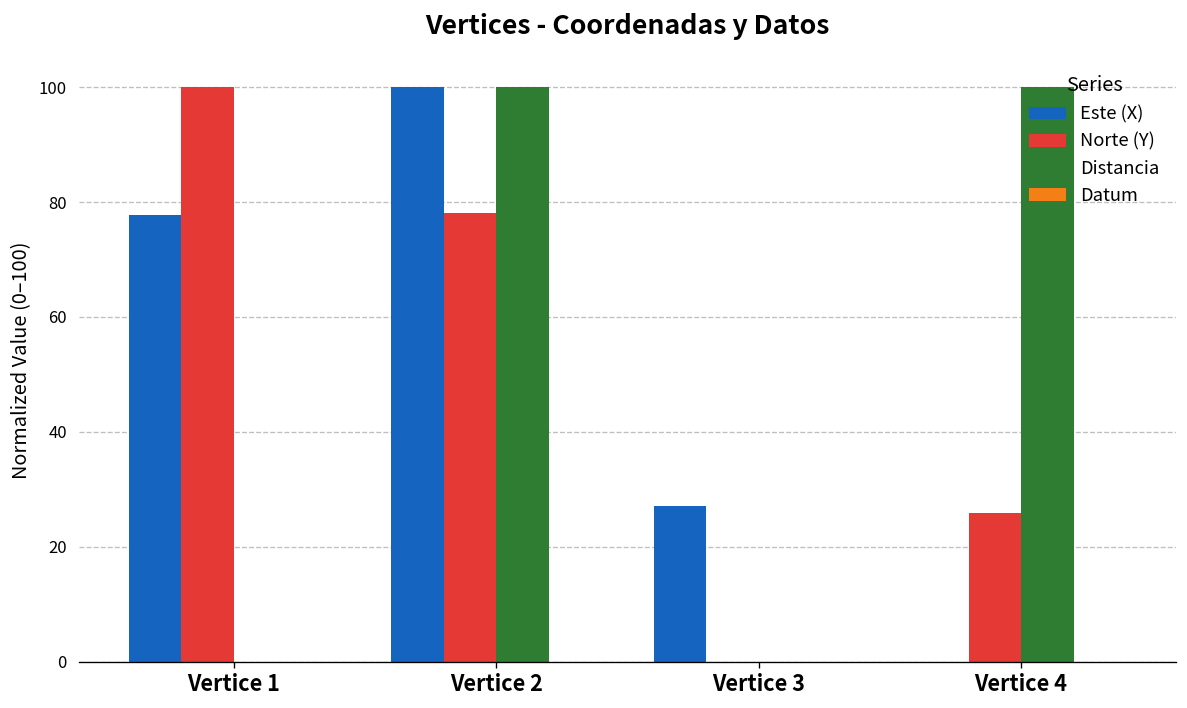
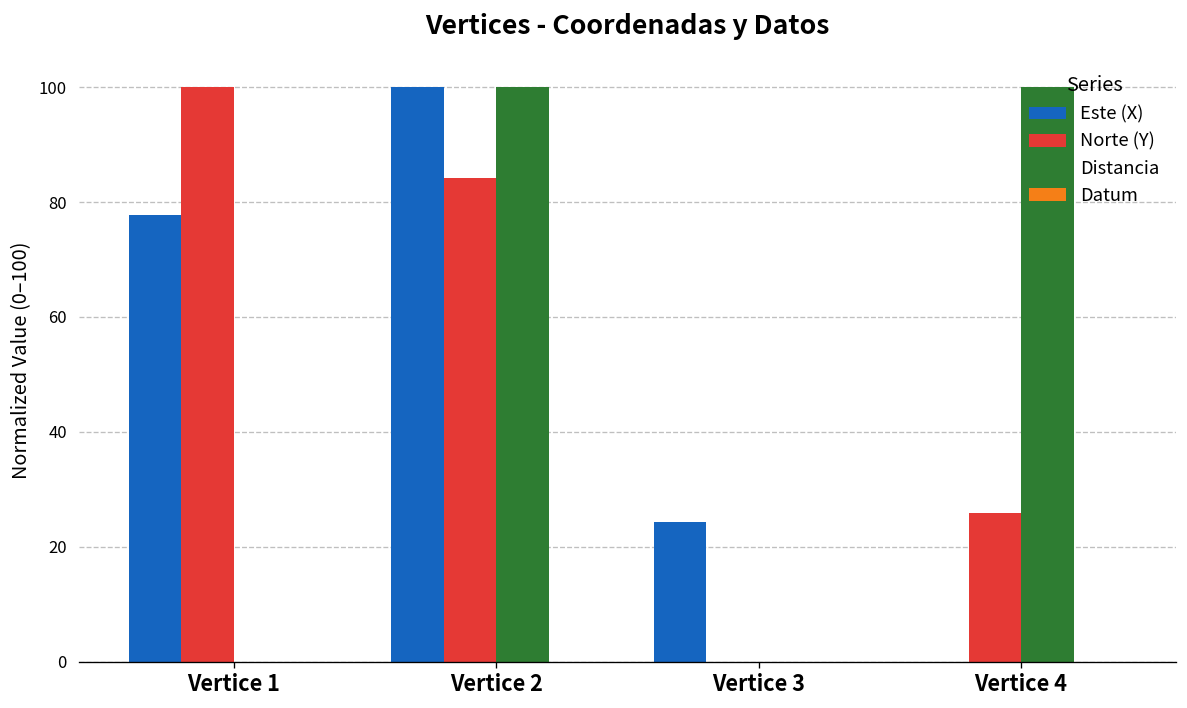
Norte (Y), Vertice 2: 78 -> 84
Este (X), Vertice 3: 27 -> 24
